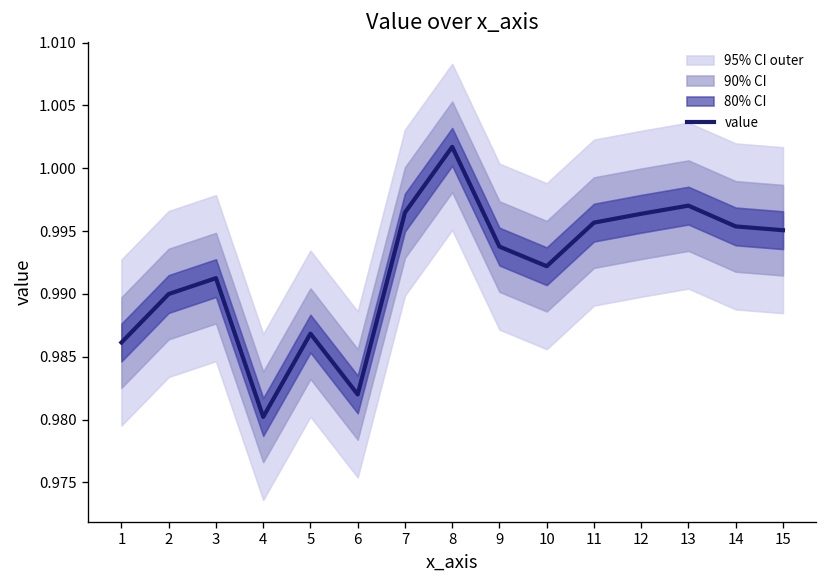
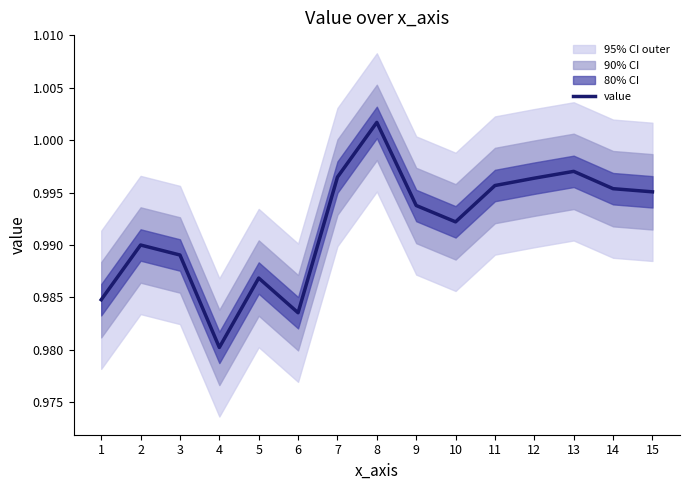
value, 1: 0.9861 -> 0.9848
value, 3: 0.9912 -> 0.9890
value, 6: 0.9820 -> 0.9835
